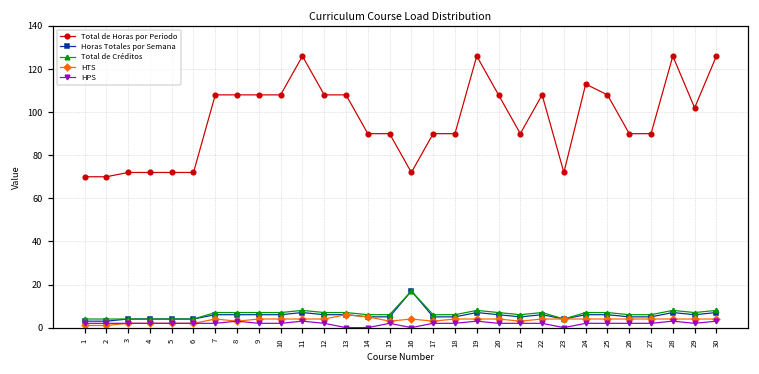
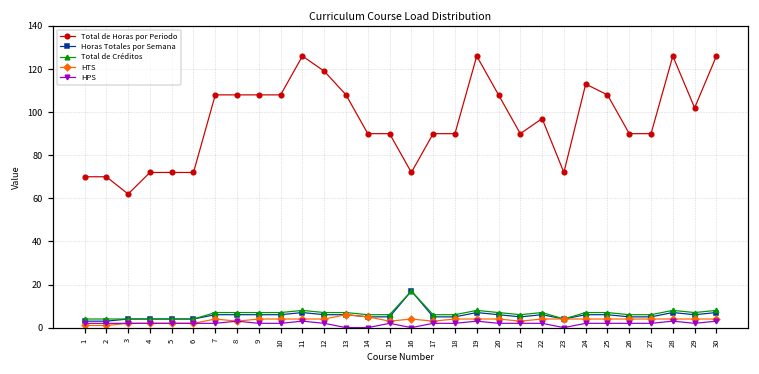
Total de Horas por Periodo, 3: 72 -> 62
Total de Horas por Periodo, 12: 108 -> 119
Total de Horas por Periodo, 22: 108 -> 97
